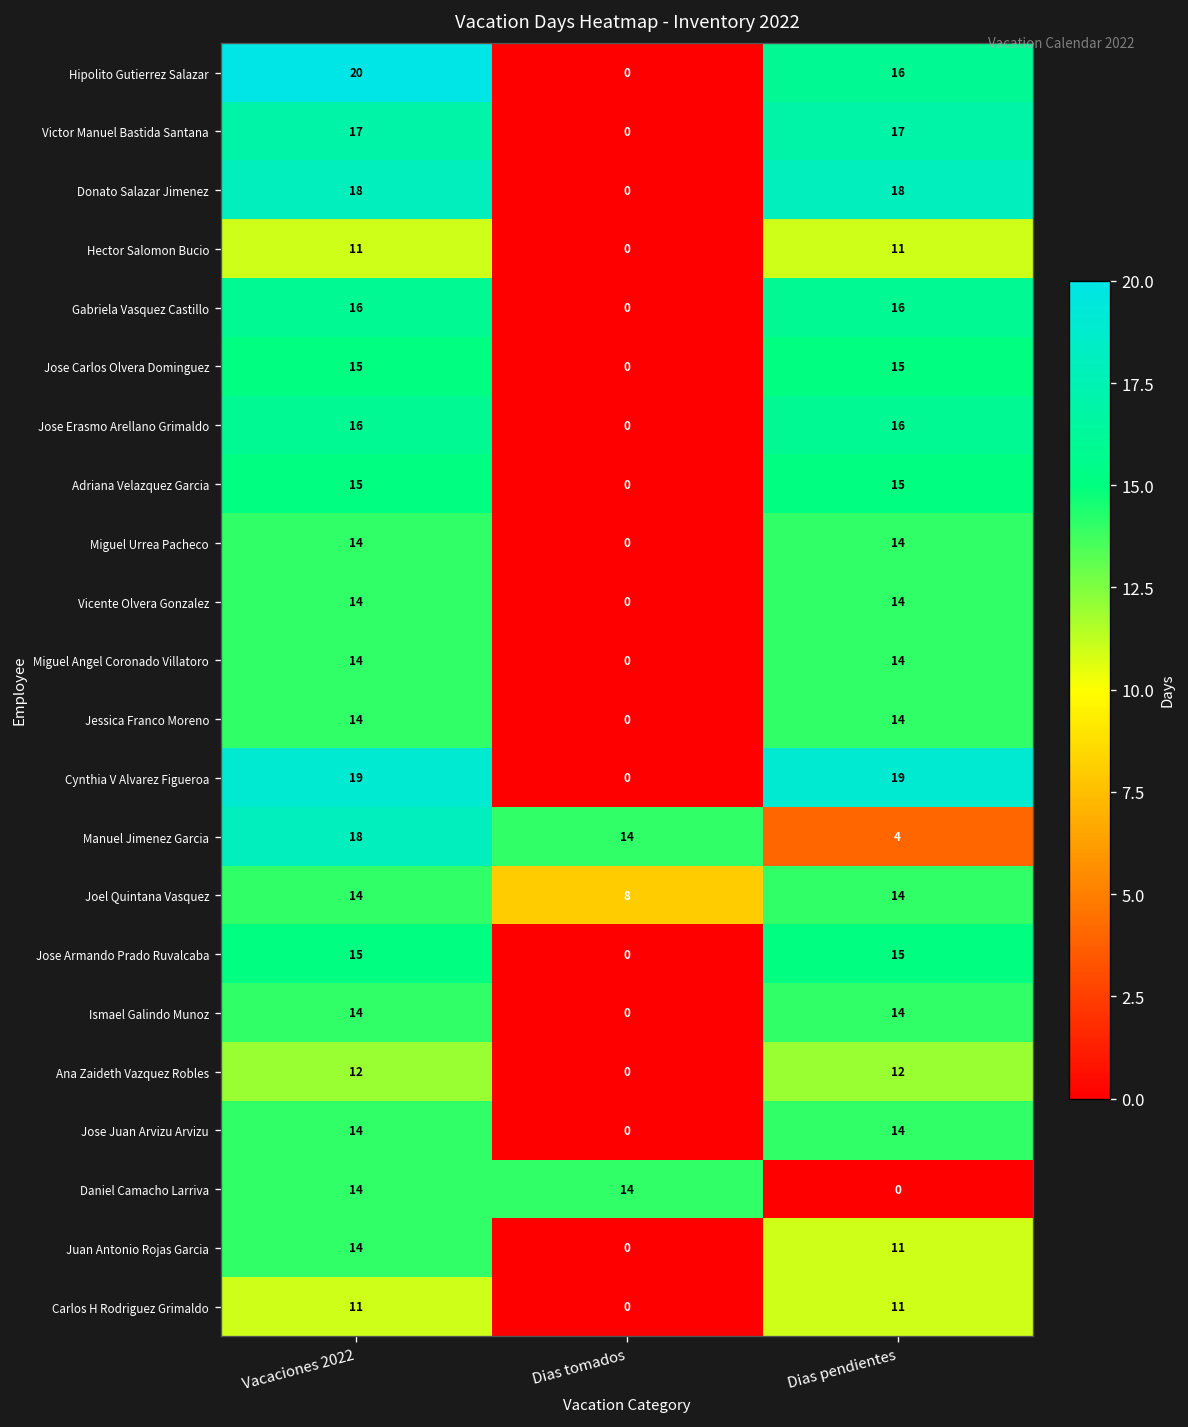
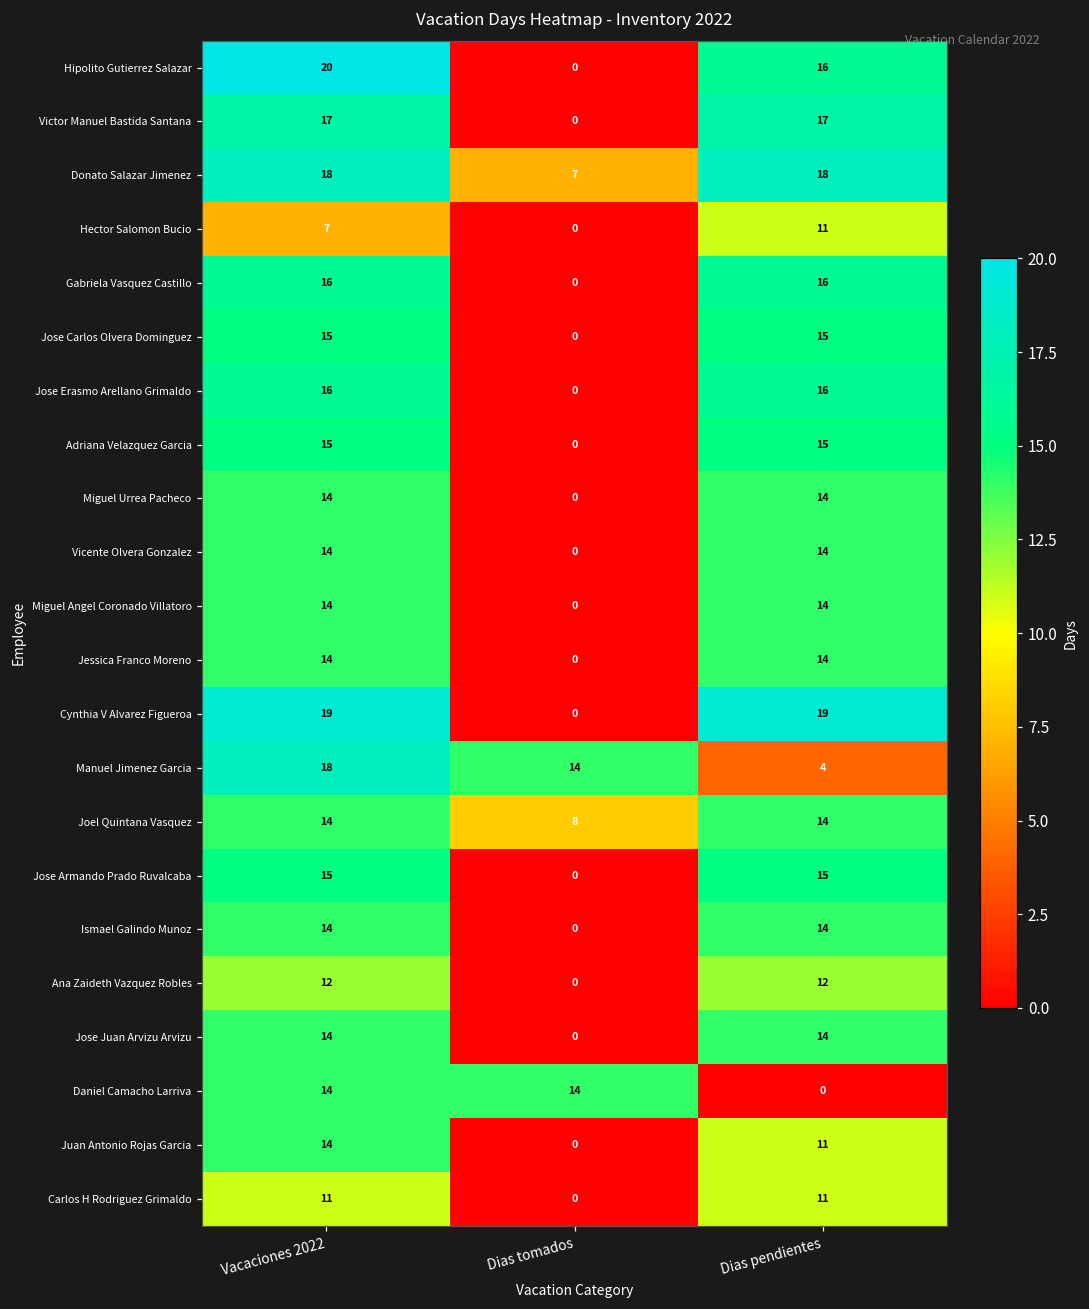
Donato Salazar Jimenez, Dias tomados: 0 -> 7
Hector Salomon Bucio, Vacaciones 2022: 11 -> 7
